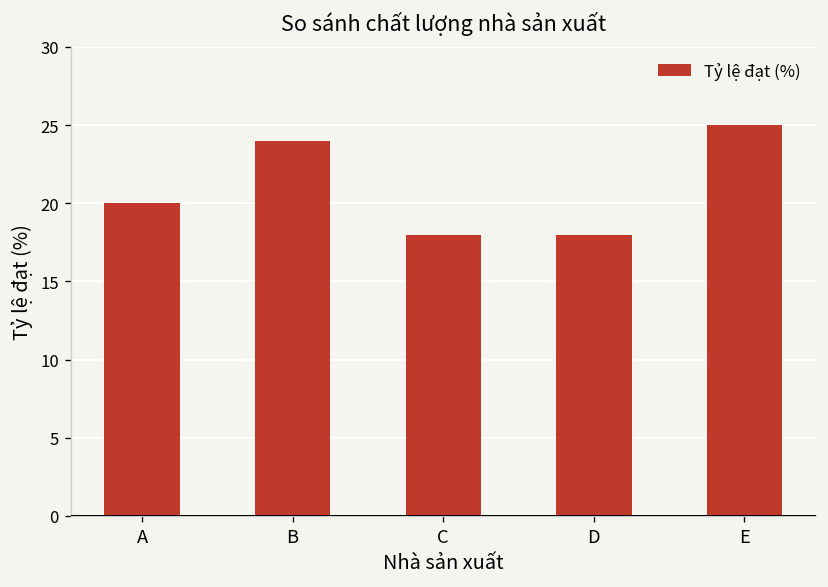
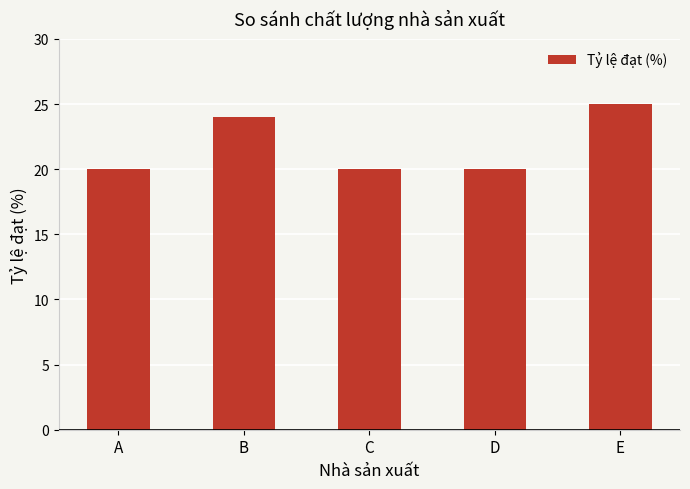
C: 18 -> 20
D: 18 -> 20
